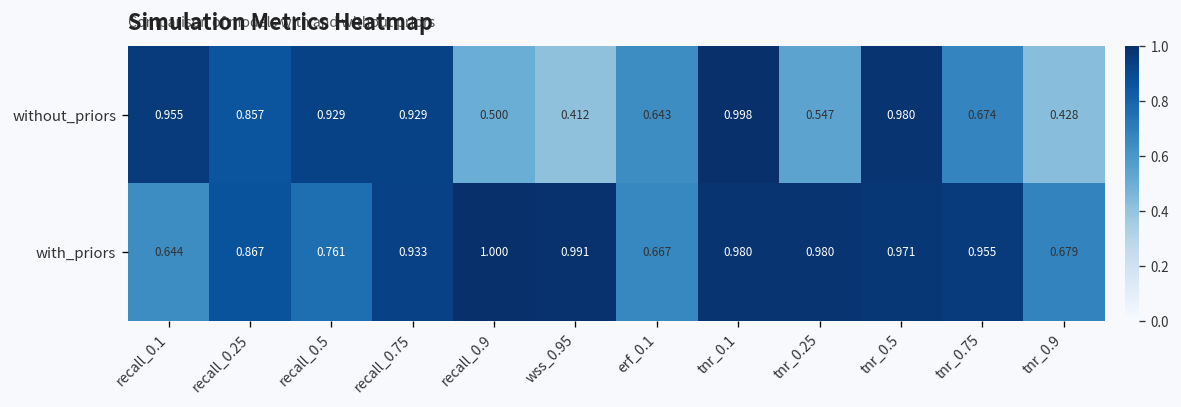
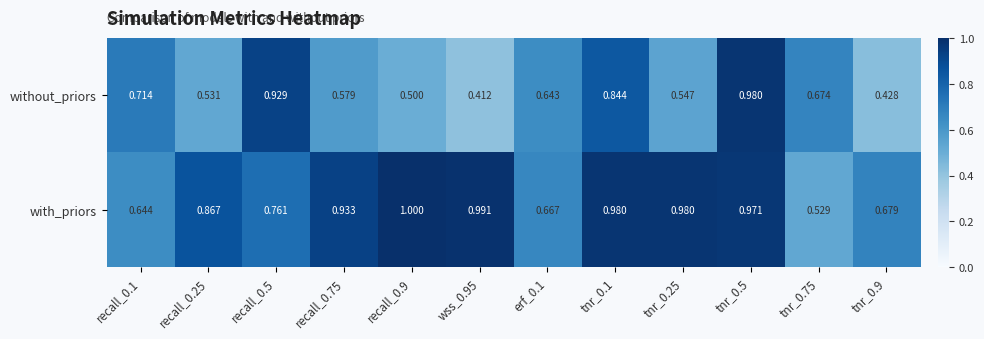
without_priors, recall_0.1: 0.955 -> 0.714
without_priors, recall_0.25: 0.857 -> 0.531
without_priors, recall_0.75: 0.929 -> 0.579
without_priors, tnr_0.1: 0.998 -> 0.844
with_priors, tnr_0.75: 0.955 -> 0.529
